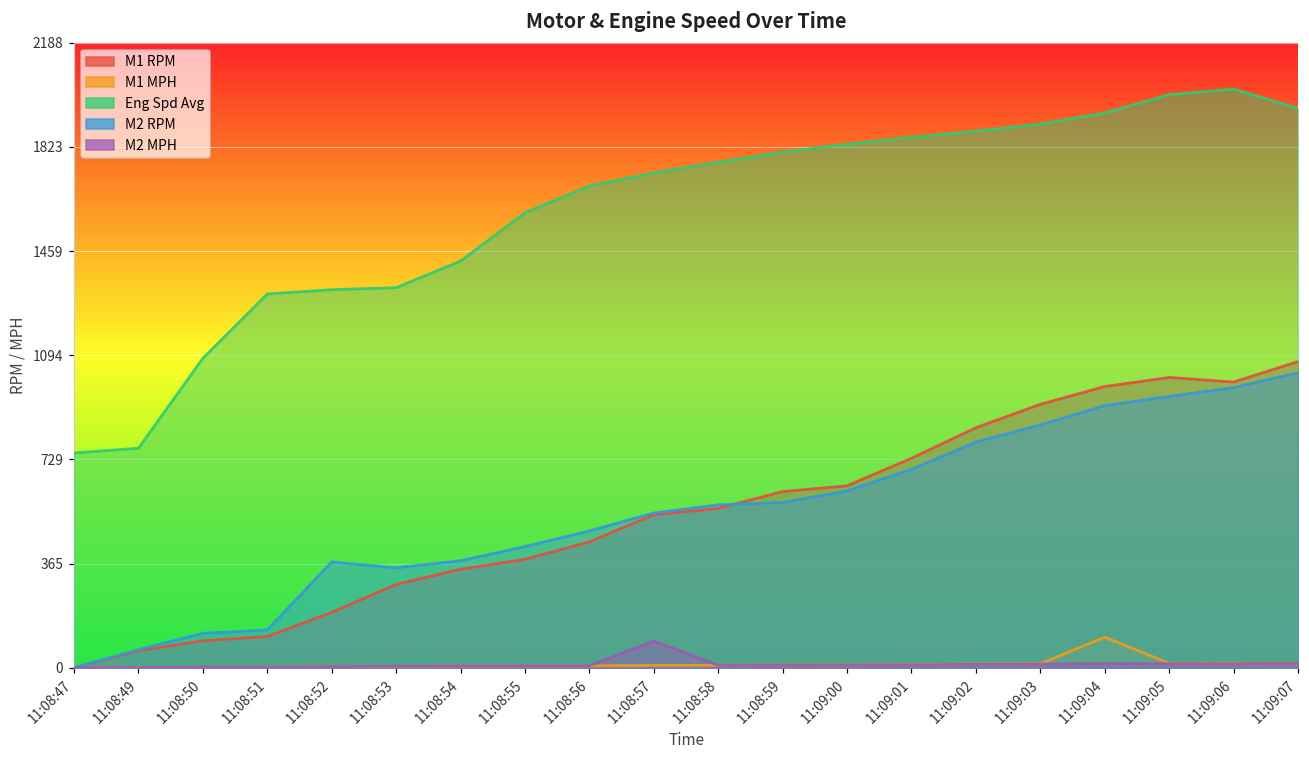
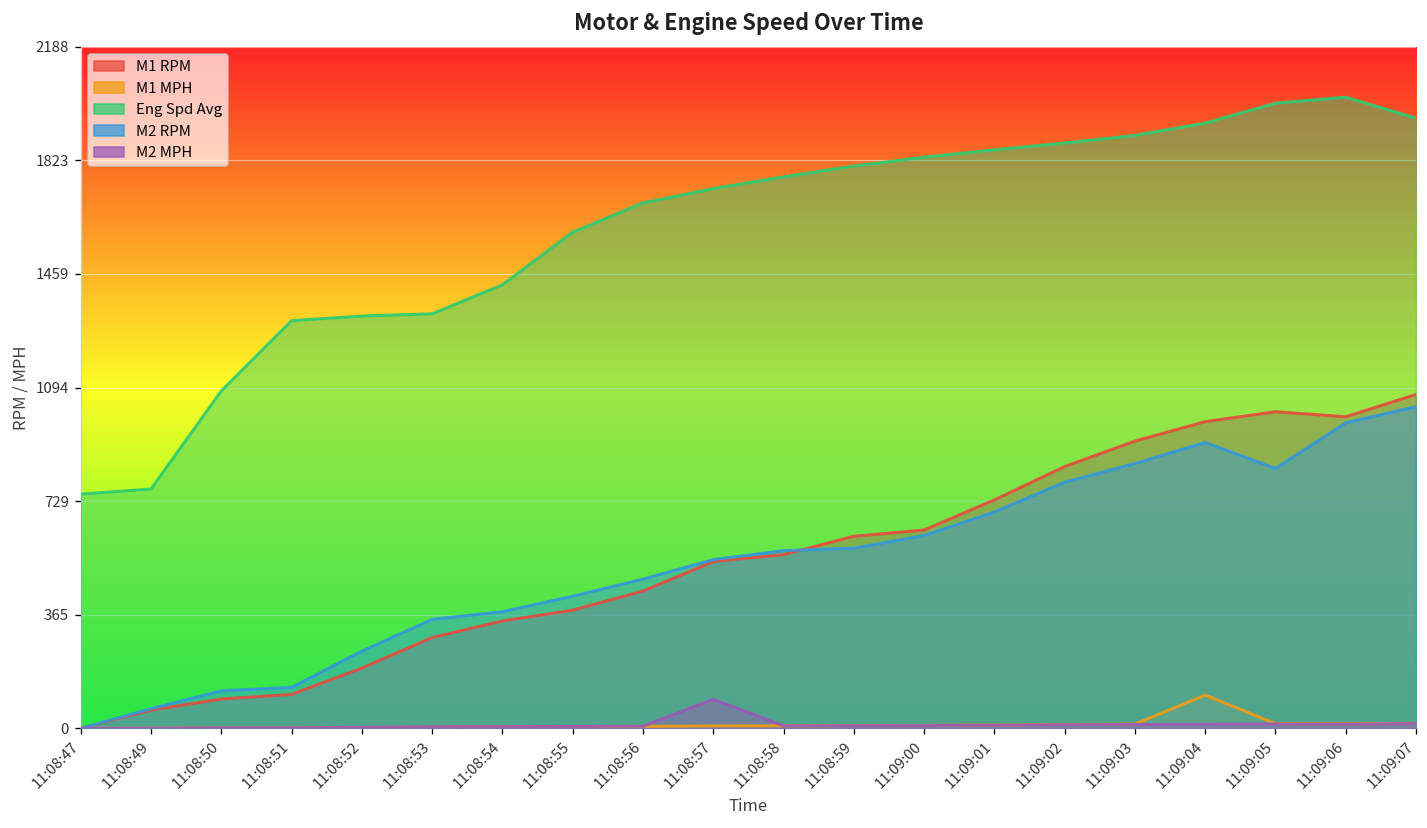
M2 RPM, 11:08:52: 370 -> 250
M2 RPM, 11:09:05: 950 -> 830
